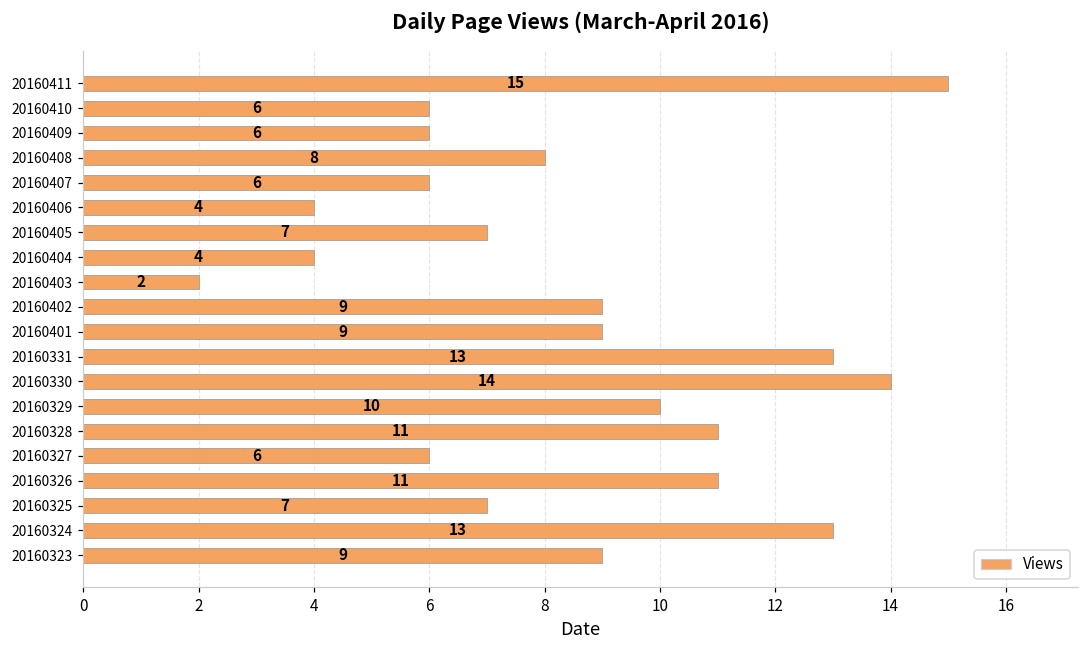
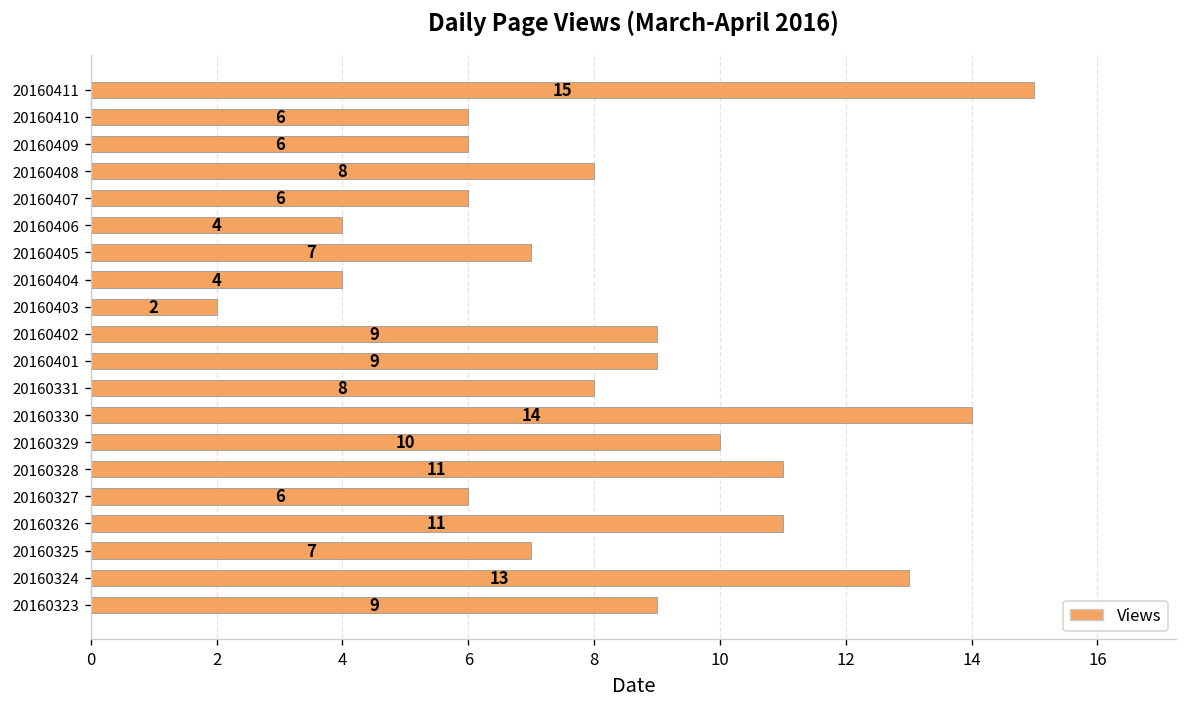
20160331: 13 -> 8
